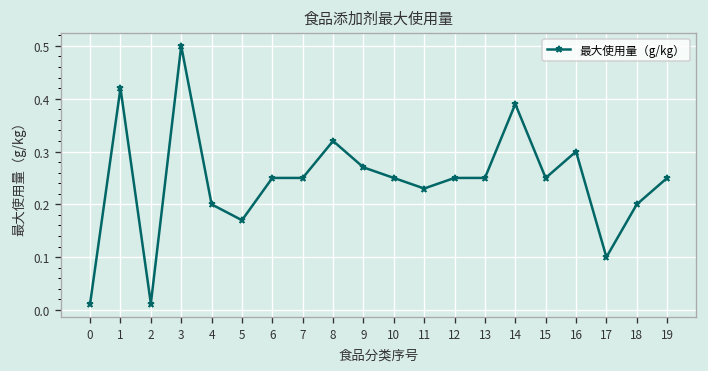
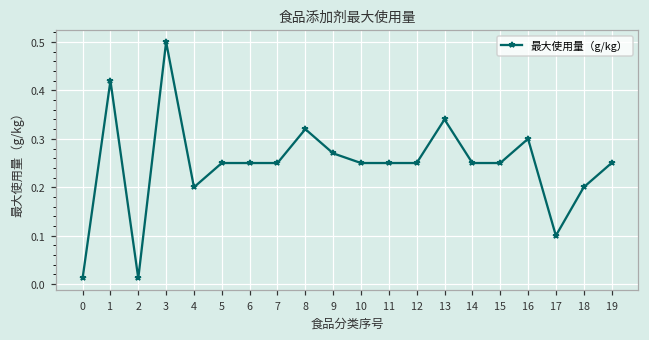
5: 0.17 -> 0.25
11: 0.23 -> 0.25
13: 0.25 -> 0.34
14: 0.39 -> 0.25
